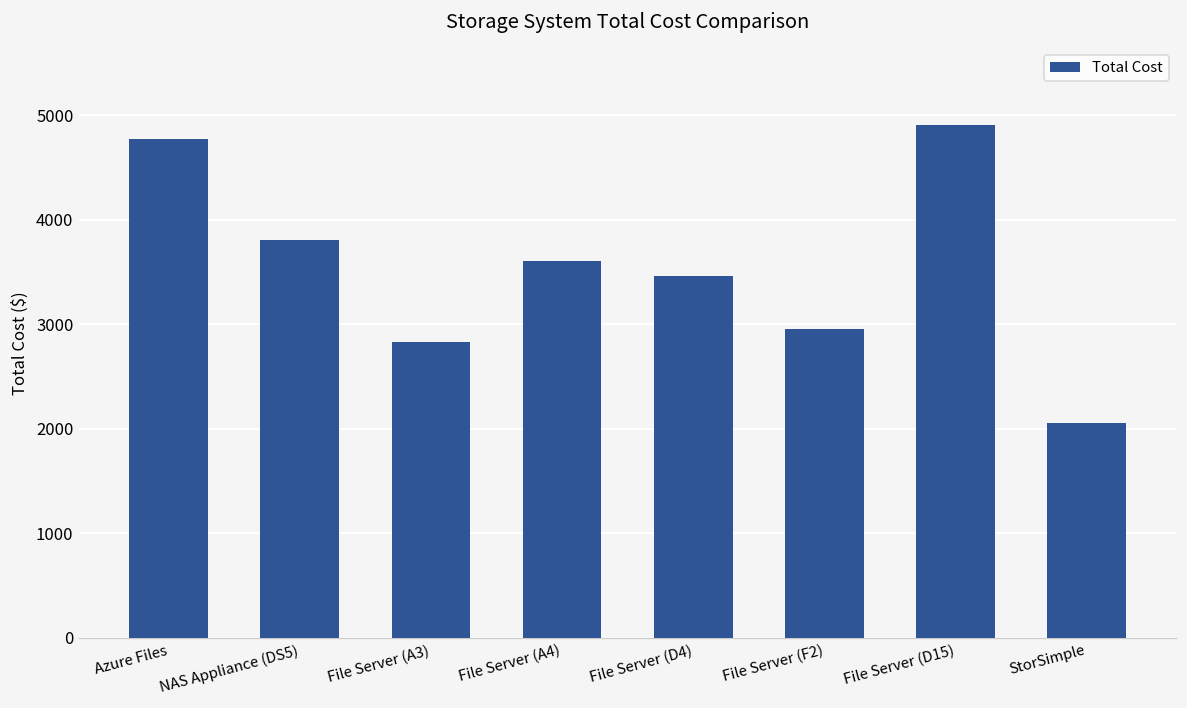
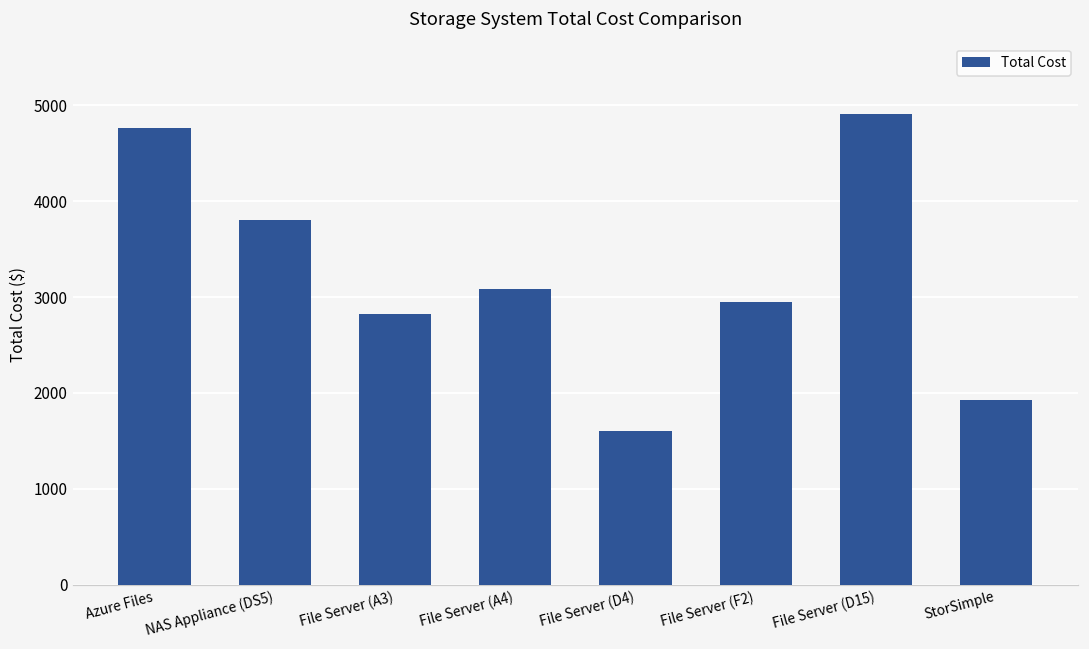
File Server (A4): 3600 -> 3100
File Server (D4): 3500 -> 1600
StorSimple: 2100 -> 1900
